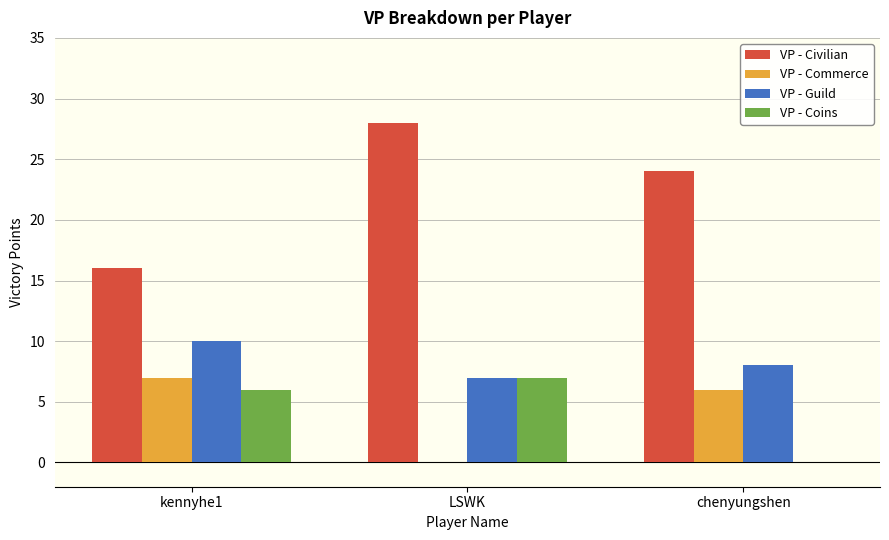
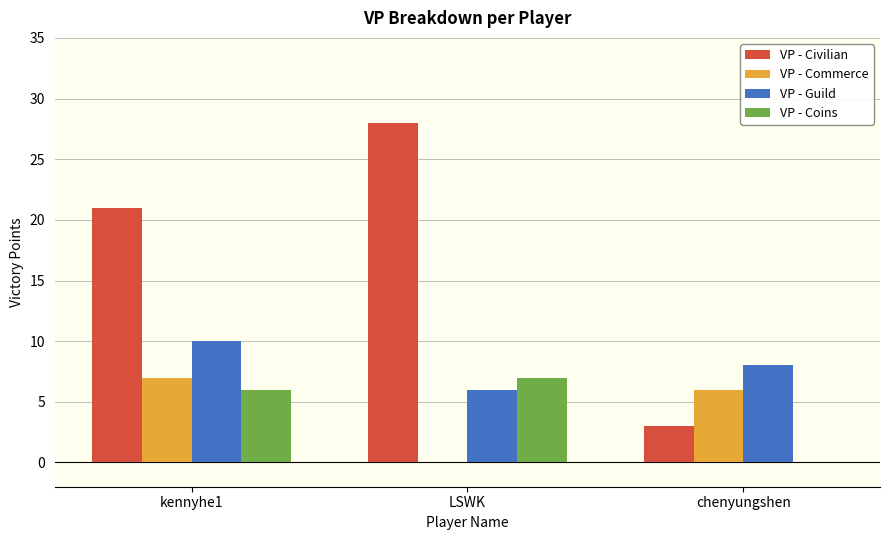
VP - Civilian, kennyhe1: 16 -> 21
VP - Guild, LSWK: 7 -> 6
VP - Civilian, chenyungshen: 24 -> 3
